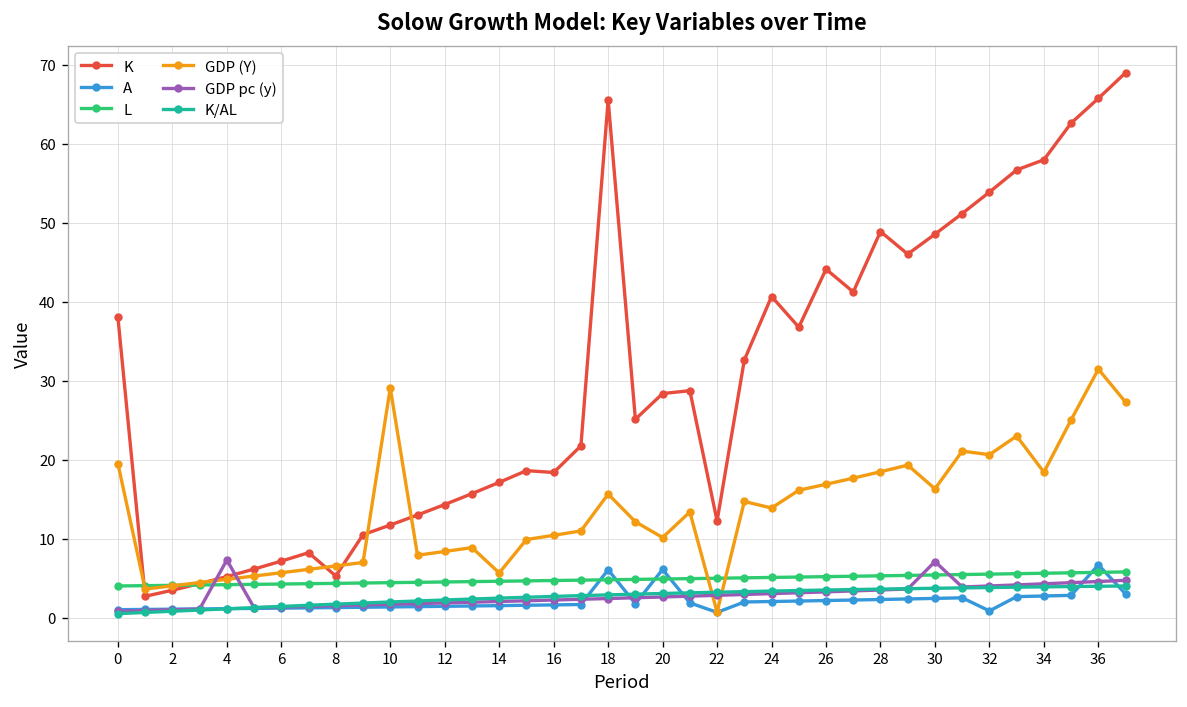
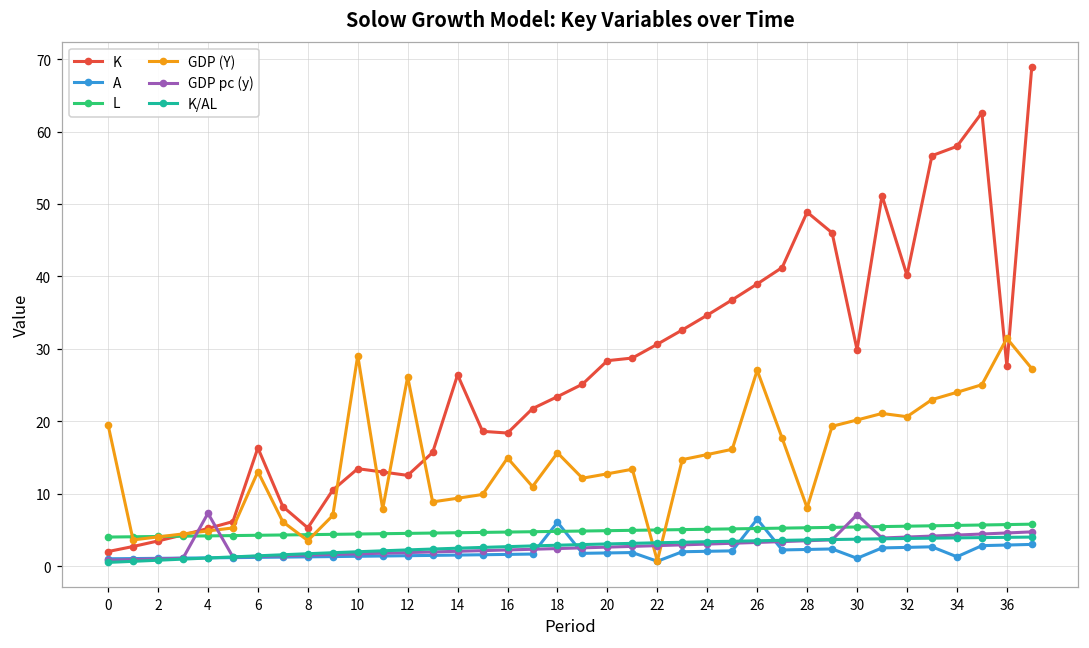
K, 0: 38 -> 2
K, 6: 7 -> 16
GDP (Y), 6: 6 -> 13
GDP (Y), 8: 7 -> 4
K, 10: 12 -> 13
K, 12: 14 -> 13
GDP (Y), 12: 8 -> 26
K, 14: 17 -> 26
GDP (Y), 14: 6 -> 9
GDP (Y), 16: 10 -> 15
K, 18: 66 -> 23
A, 20: 6 -> 2
GDP (Y), 20: 10 -> 13
K, 22: 12 -> 31
K, 24: 41 -> 35
GDP (Y), 24: 14 -> 15
K, 26: 44 -> 39
A, 26: 2 -> 6
GDP (Y), 26: 17 -> 27
GDP (Y), 28: 18 -> 8
K, 30: 49 -> 30
A, 30: 2 -> 1
GDP (Y), 30: 16 -> 20
K, 32: 54 -> 40
A, 32: 1 -> 3
A, 34: 3 -> 1
GDP (Y), 34: 18 -> 24
K, 36: 66 -> 28
A, 36: 7 -> 3
